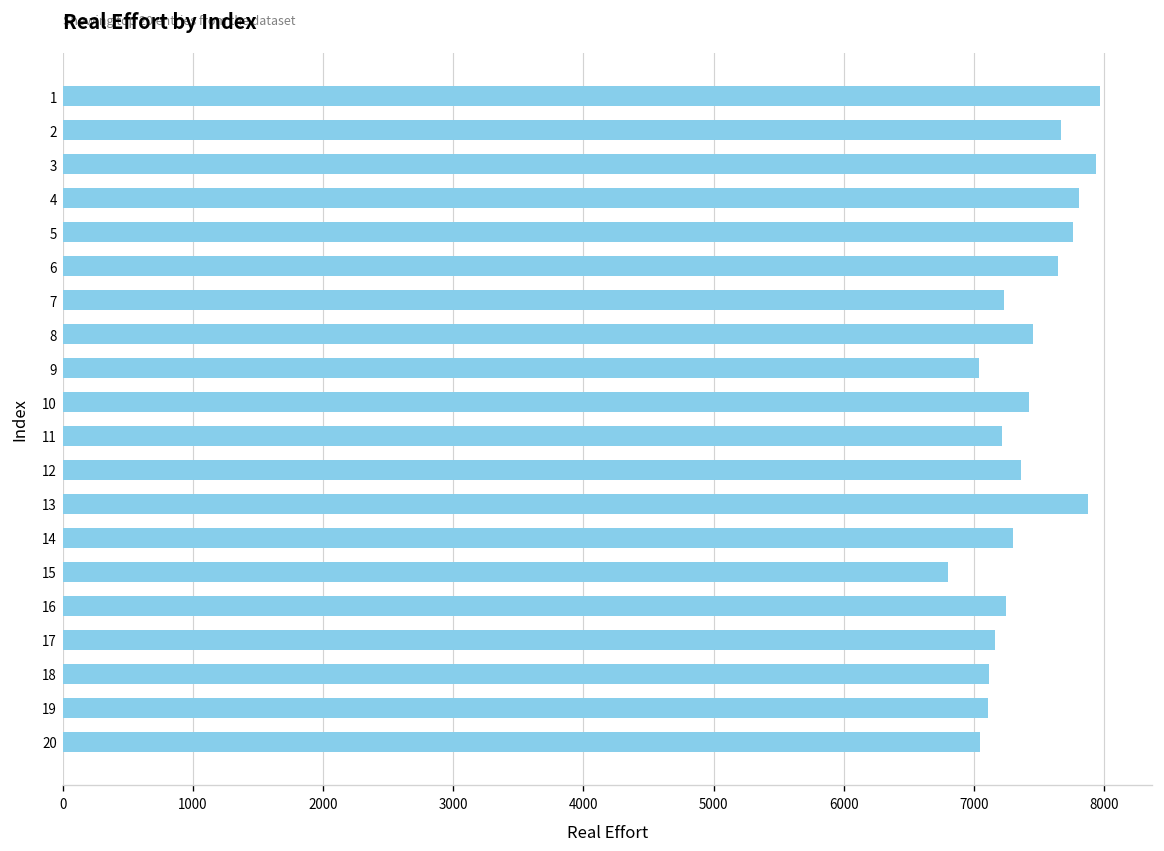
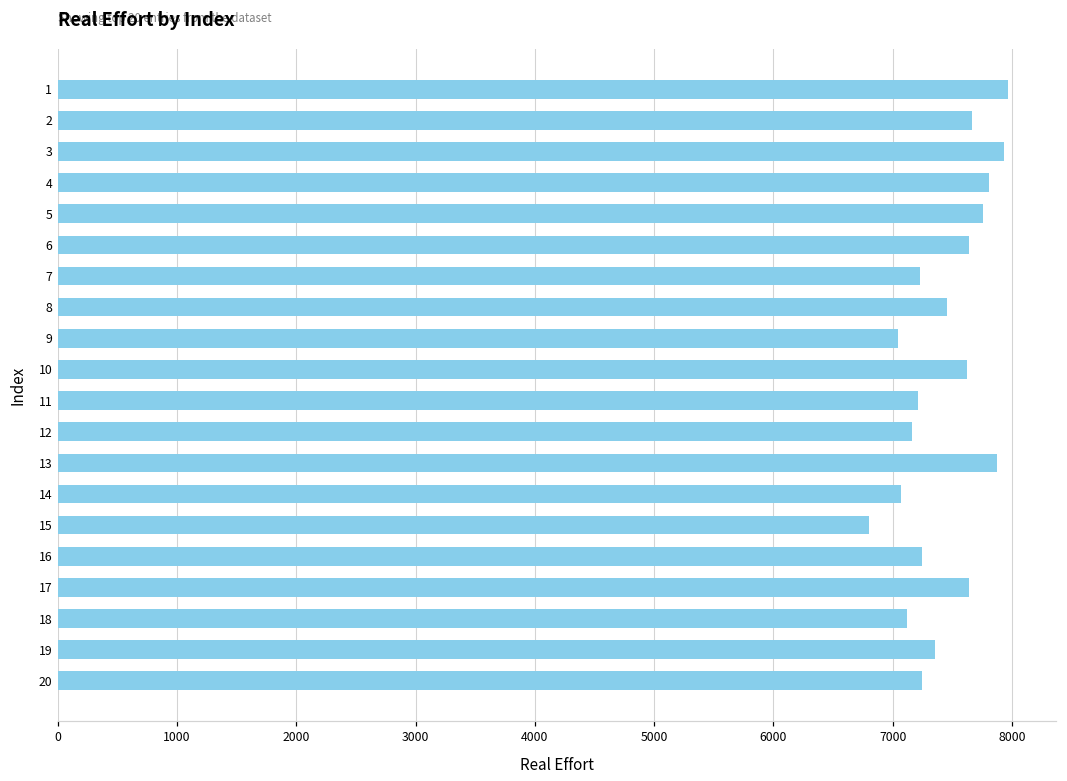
10: 7430 -> 7630
12: 7370 -> 7160
14: 7300 -> 7070
17: 7170 -> 7640
19: 7110 -> 7360
20: 7040 -> 7240
